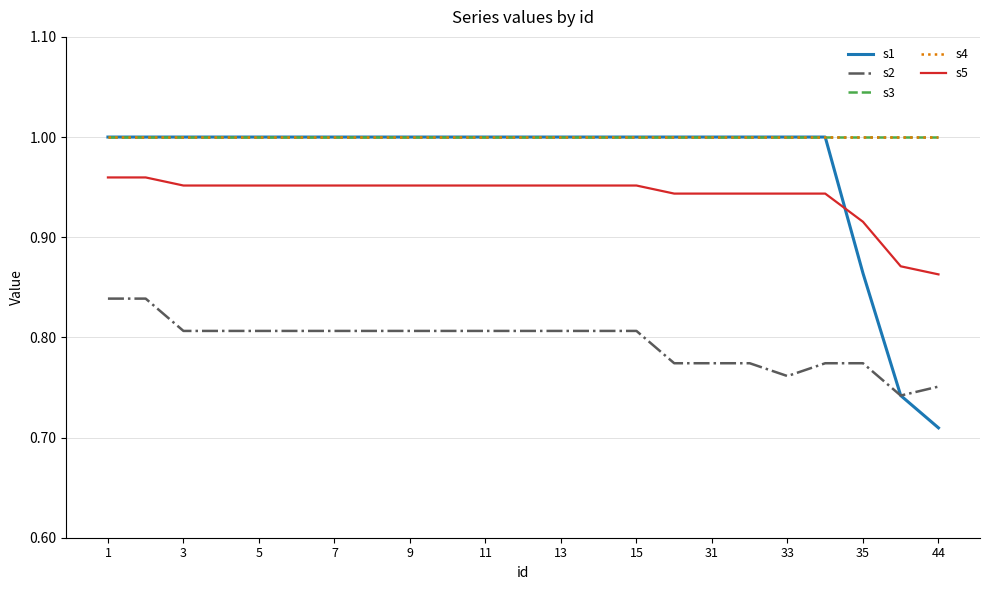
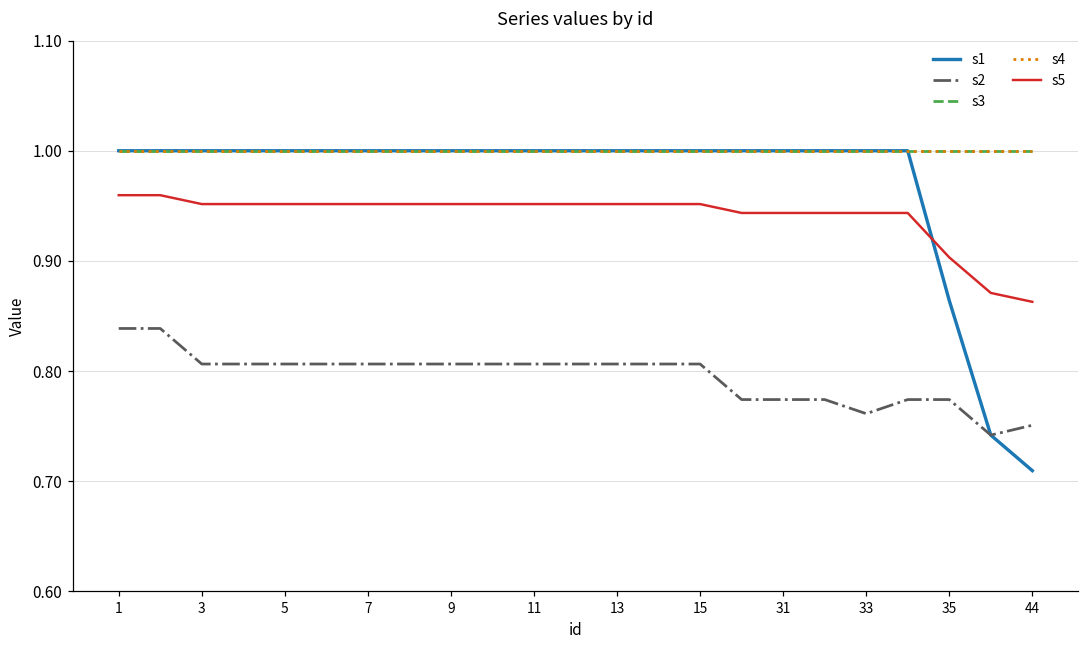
s5, 35: 0.915 -> 0.903
